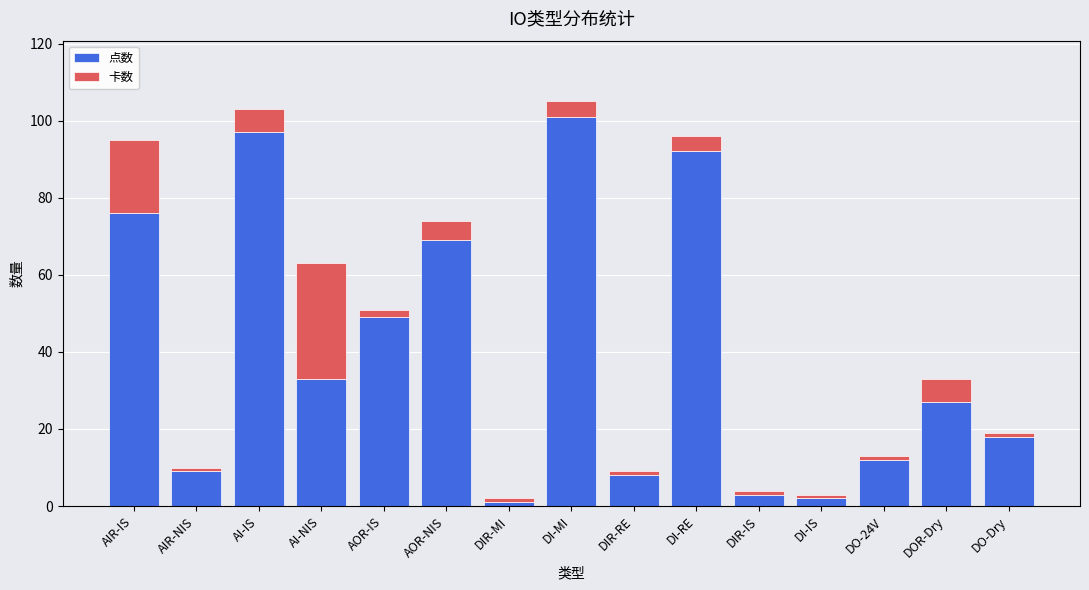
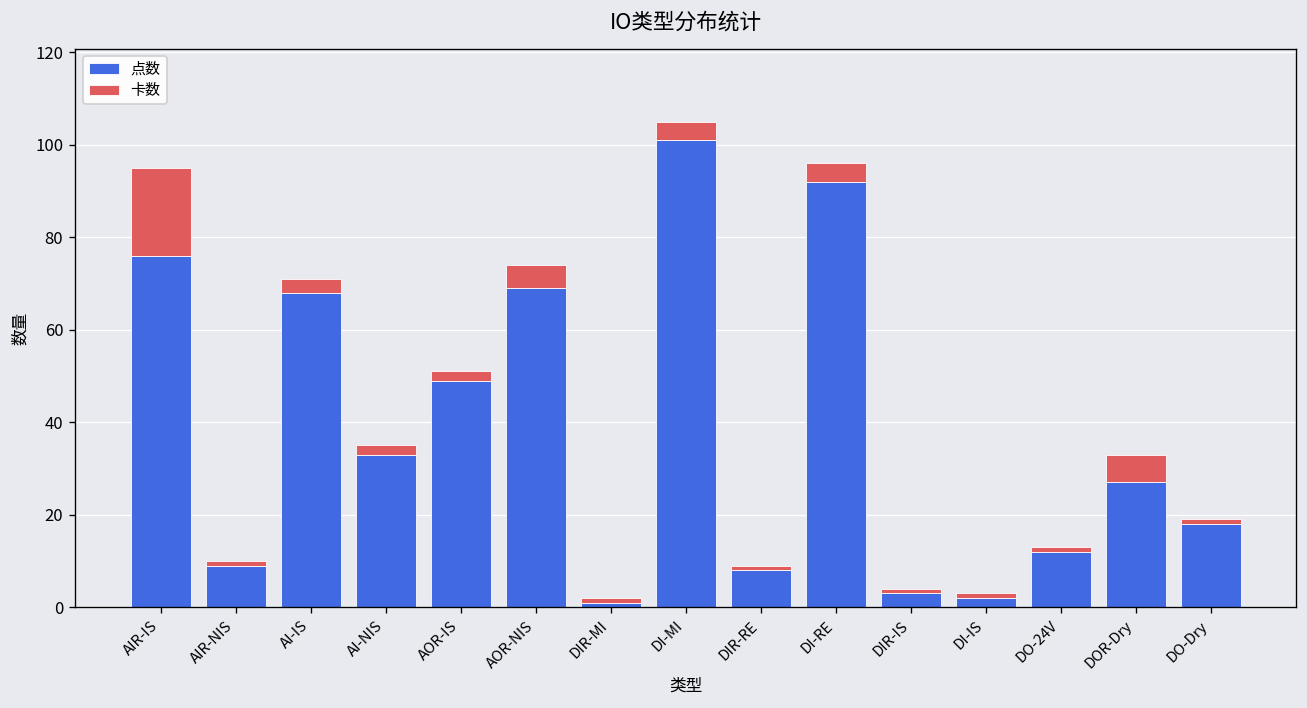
点数, AI-IS: 97 -> 68
卡数, AI-IS: 6 -> 3
卡数, AI-NIS: 30 -> 2
